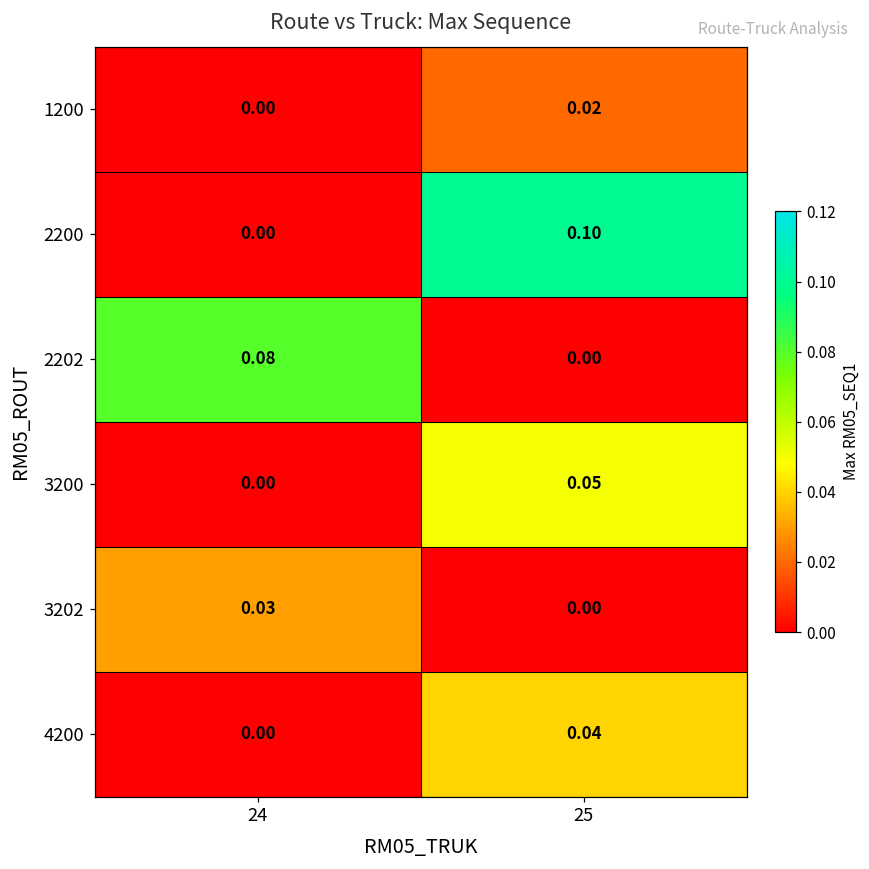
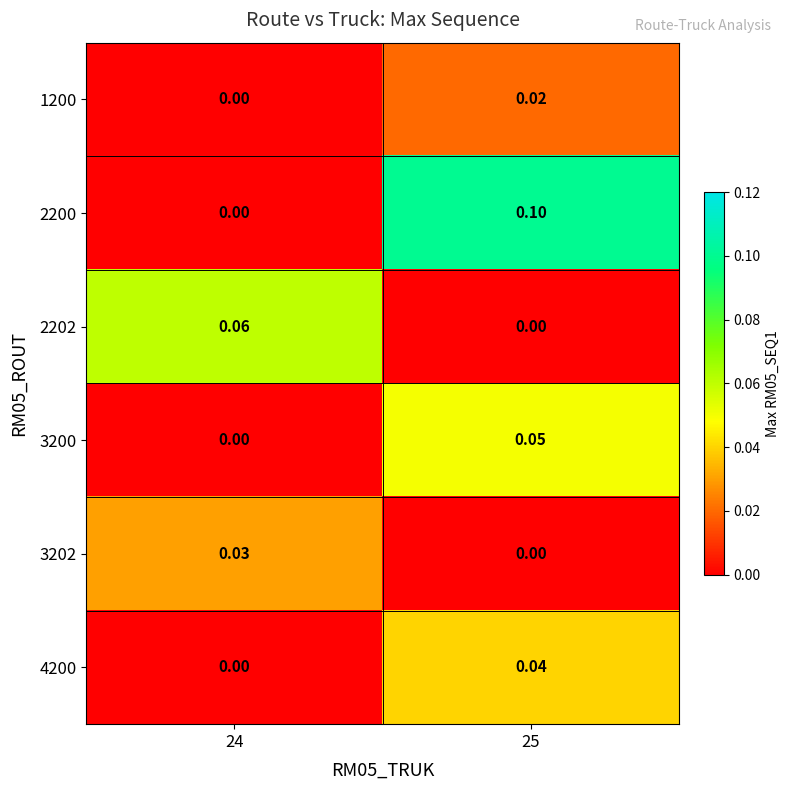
2202, 24: 0.08 -> 0.06
